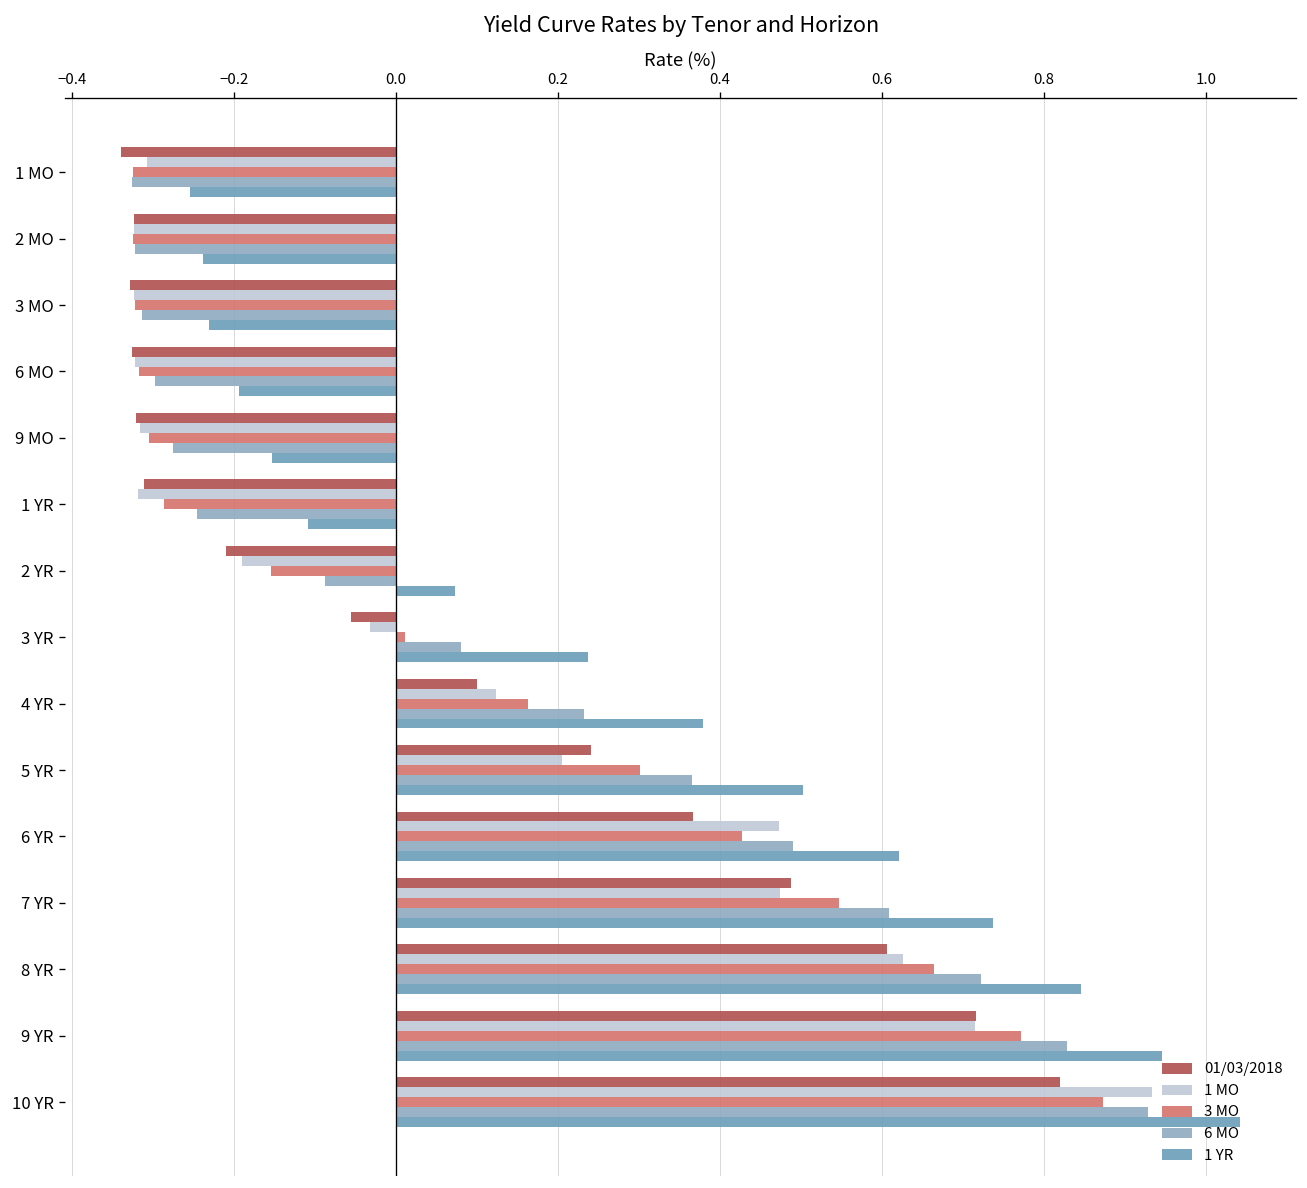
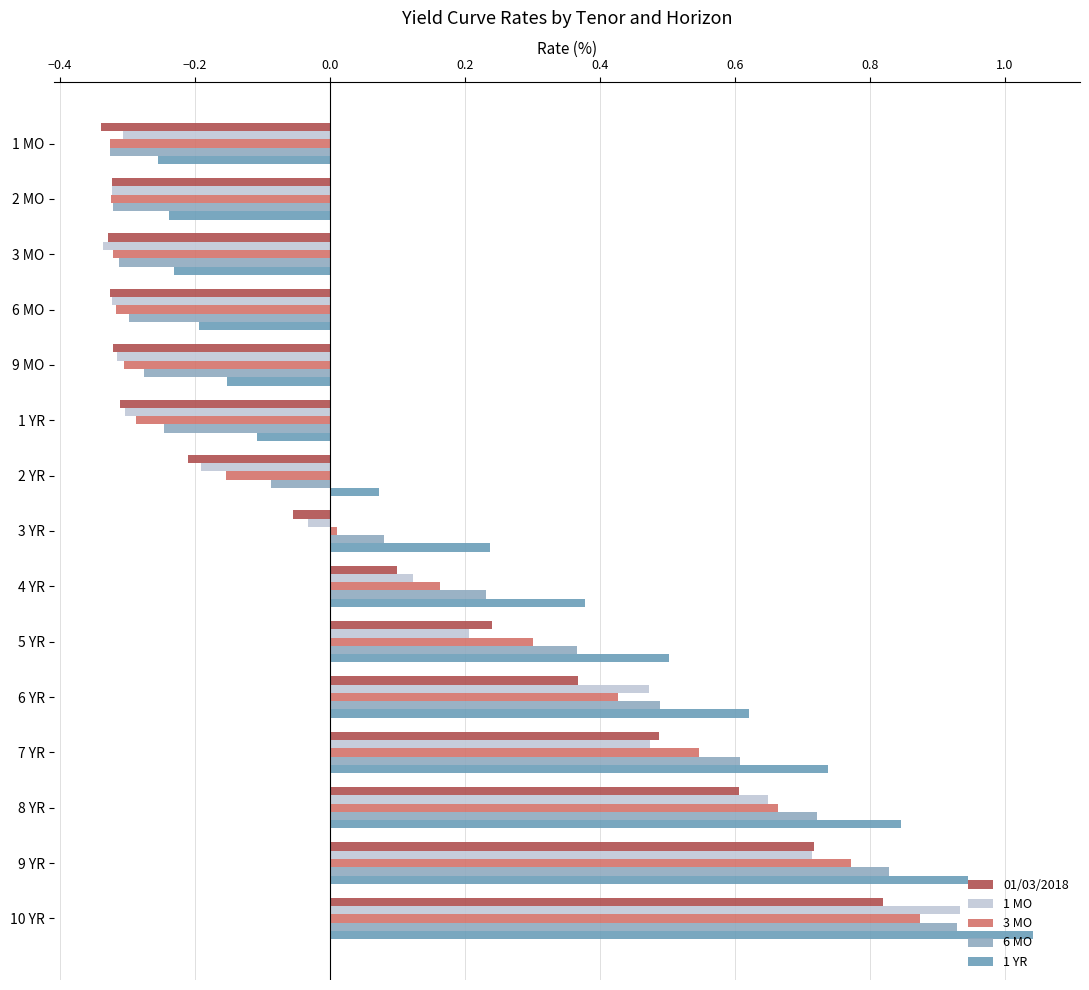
1 MO, 3 MO: -0.32 -> -0.34
1 MO, 1 YR: -0.32 -> -0.30
1 MO, 8 YR: 0.63 -> 0.65
